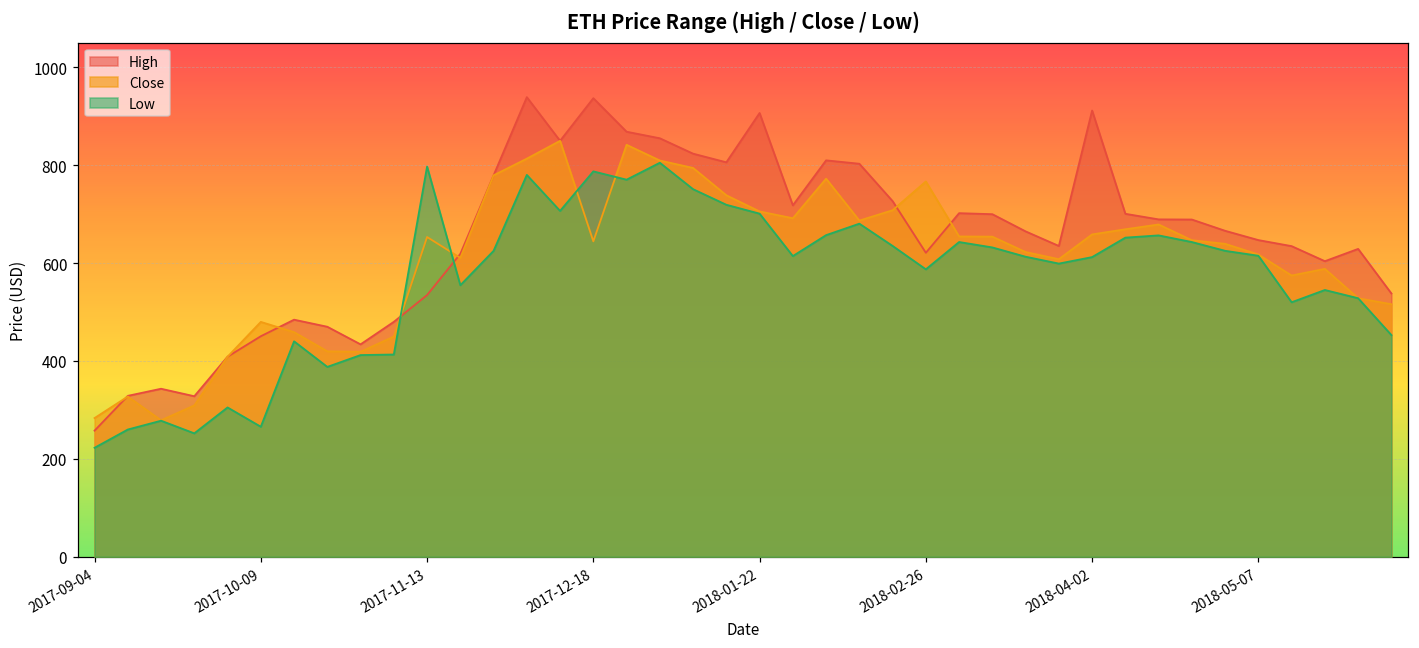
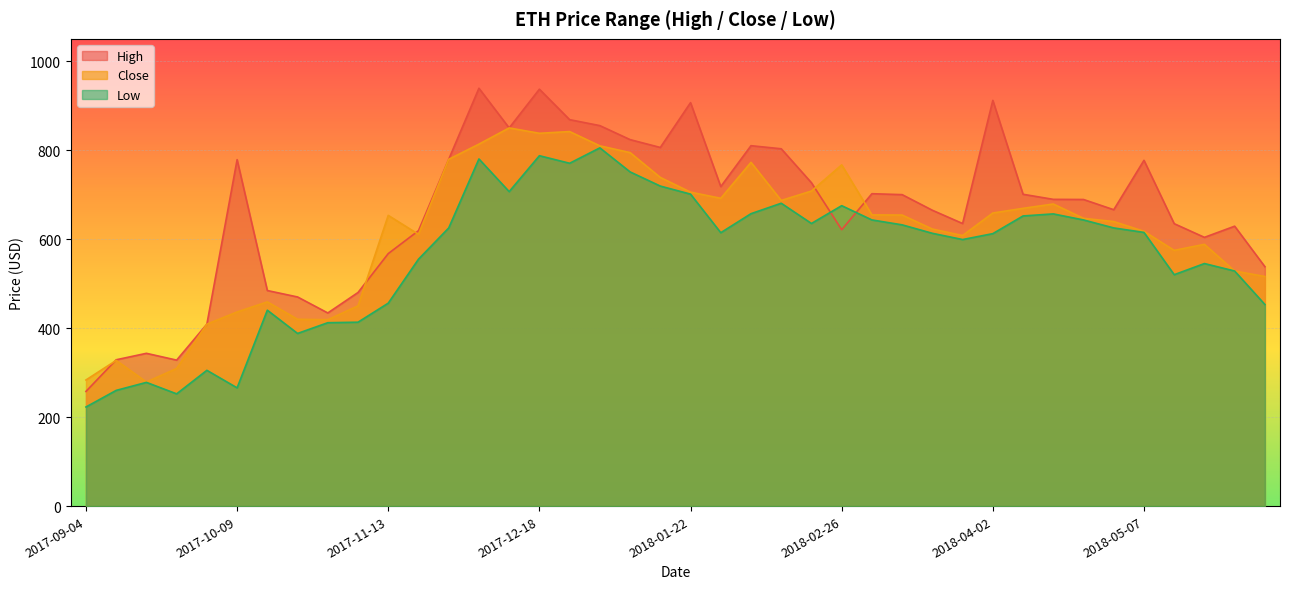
High, 2017-10-09: 450 -> 780
Close, 2017-10-09: 480 -> 440
High, 2017-11-13: 530 -> 570
Low, 2017-11-13: 800 -> 460
Close, 2017-12-18: 640 -> 840
Low, 2018-02-26: 590 -> 680
High, 2018-05-07: 650 -> 780
